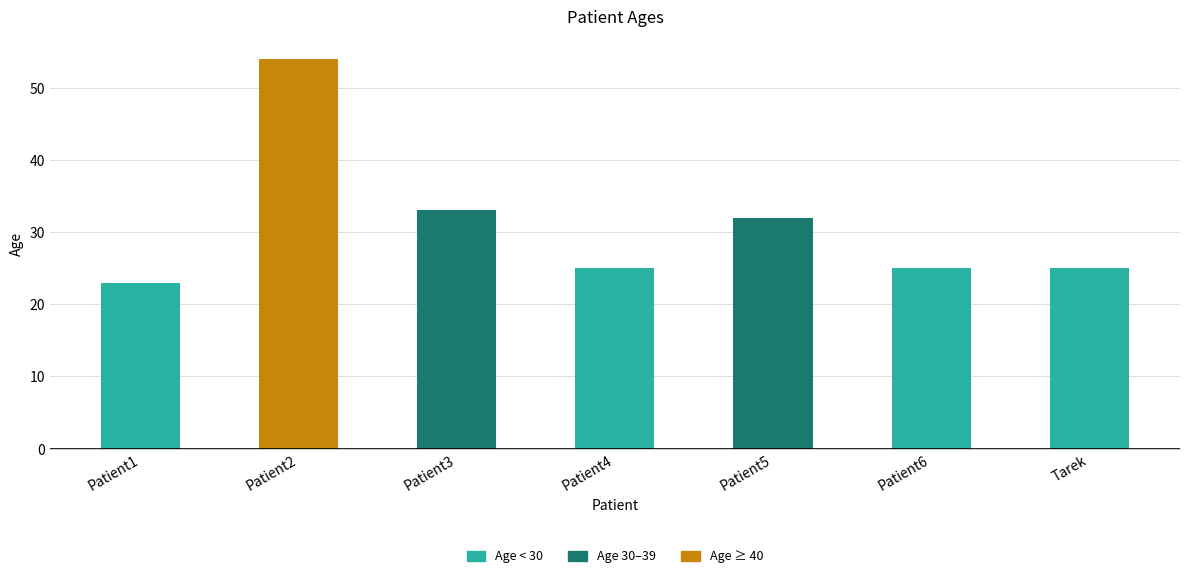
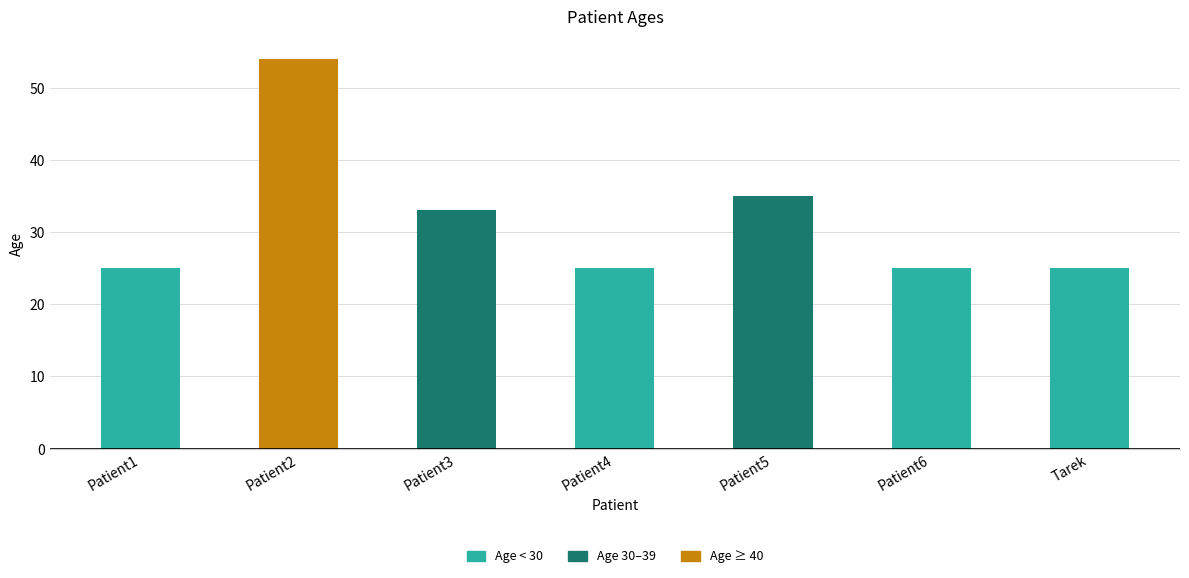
Patient1: 23 -> 25
Patient5: 32 -> 35
